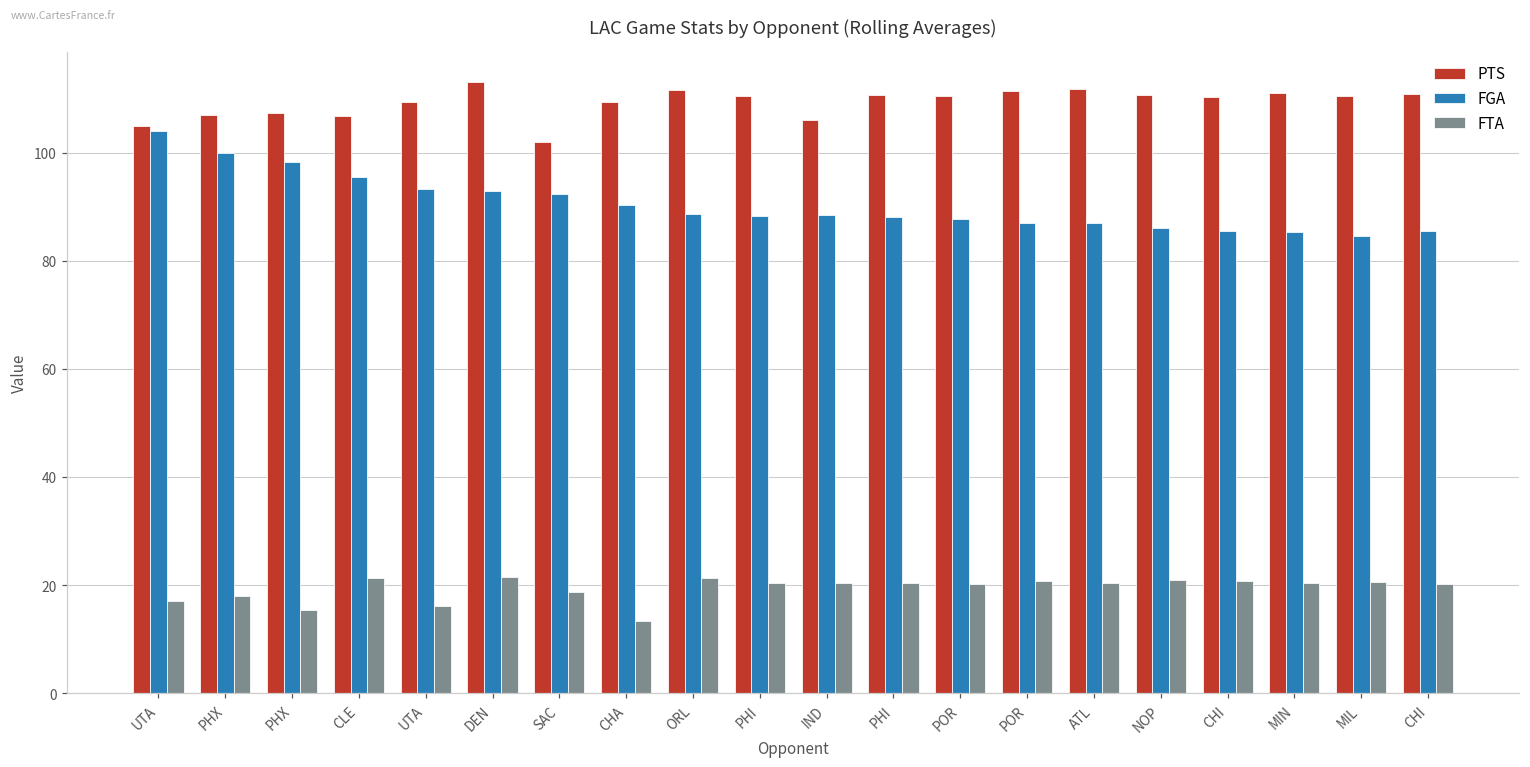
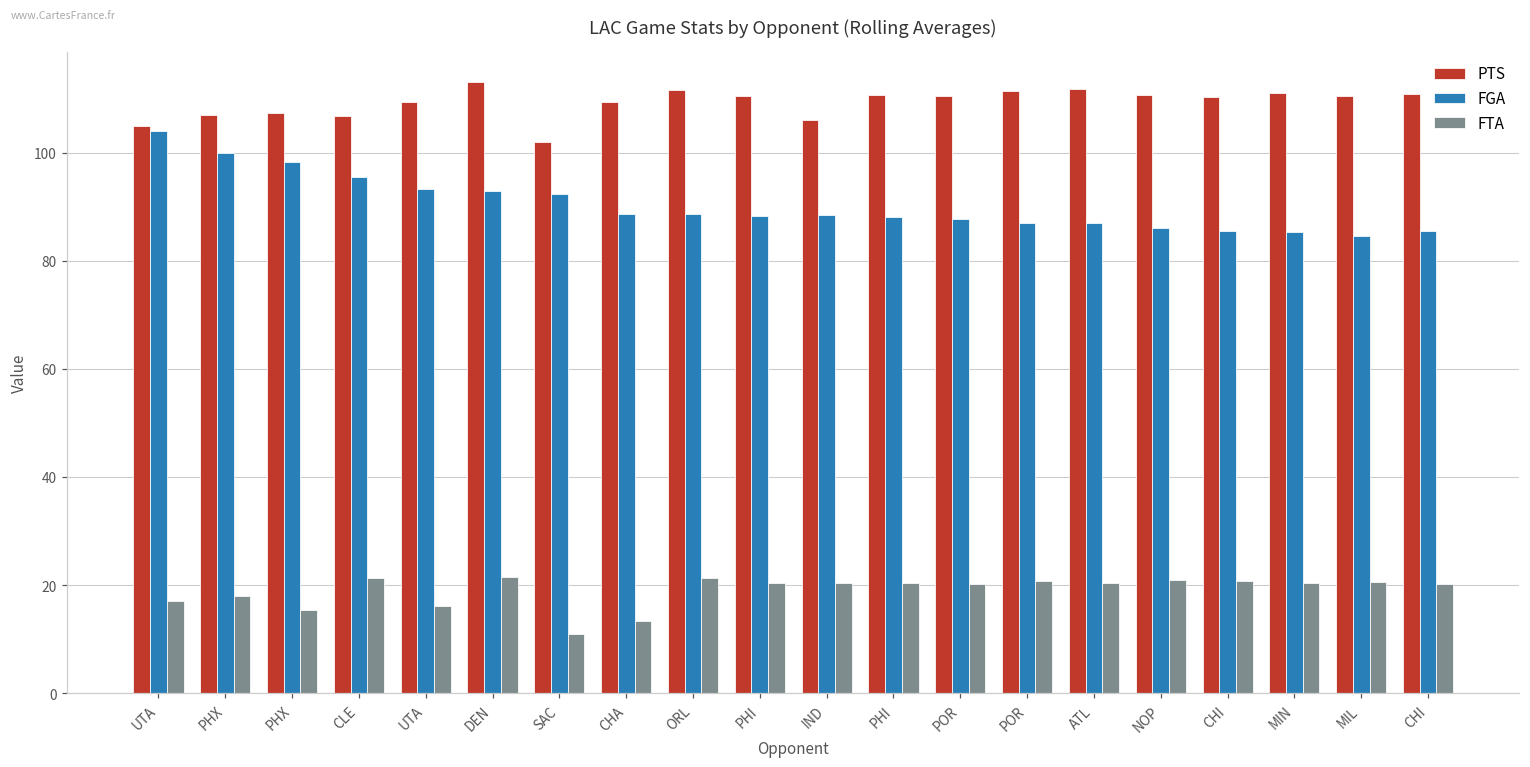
FTA, SAC: 19 -> 11
FGA, CHA: 90 -> 89
